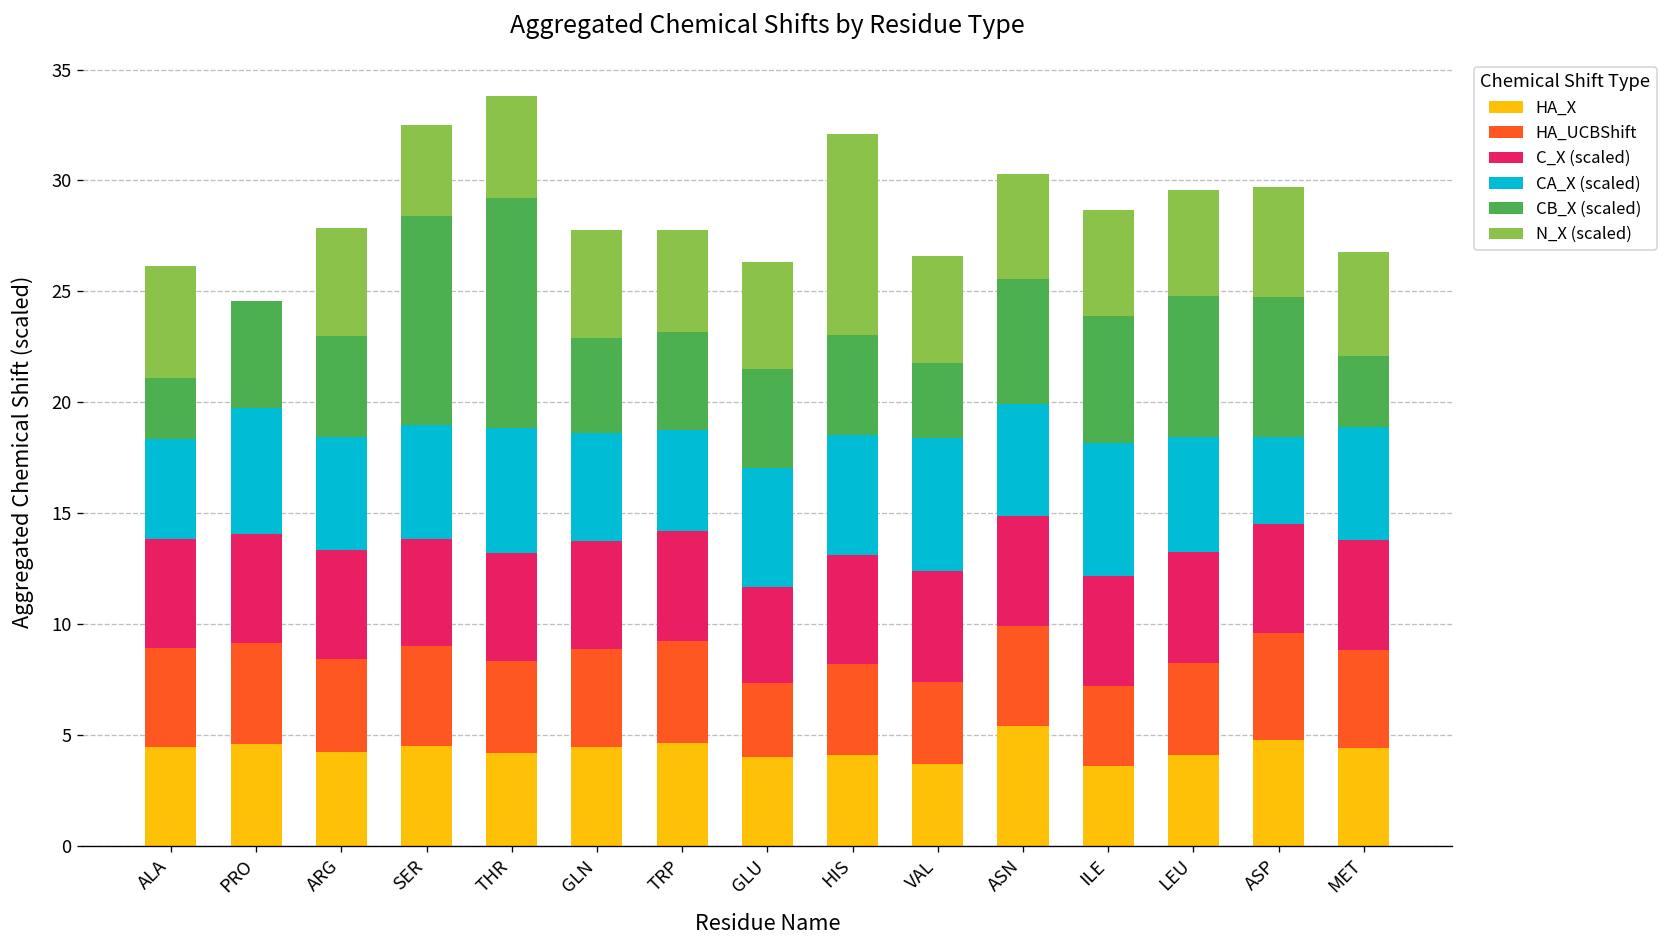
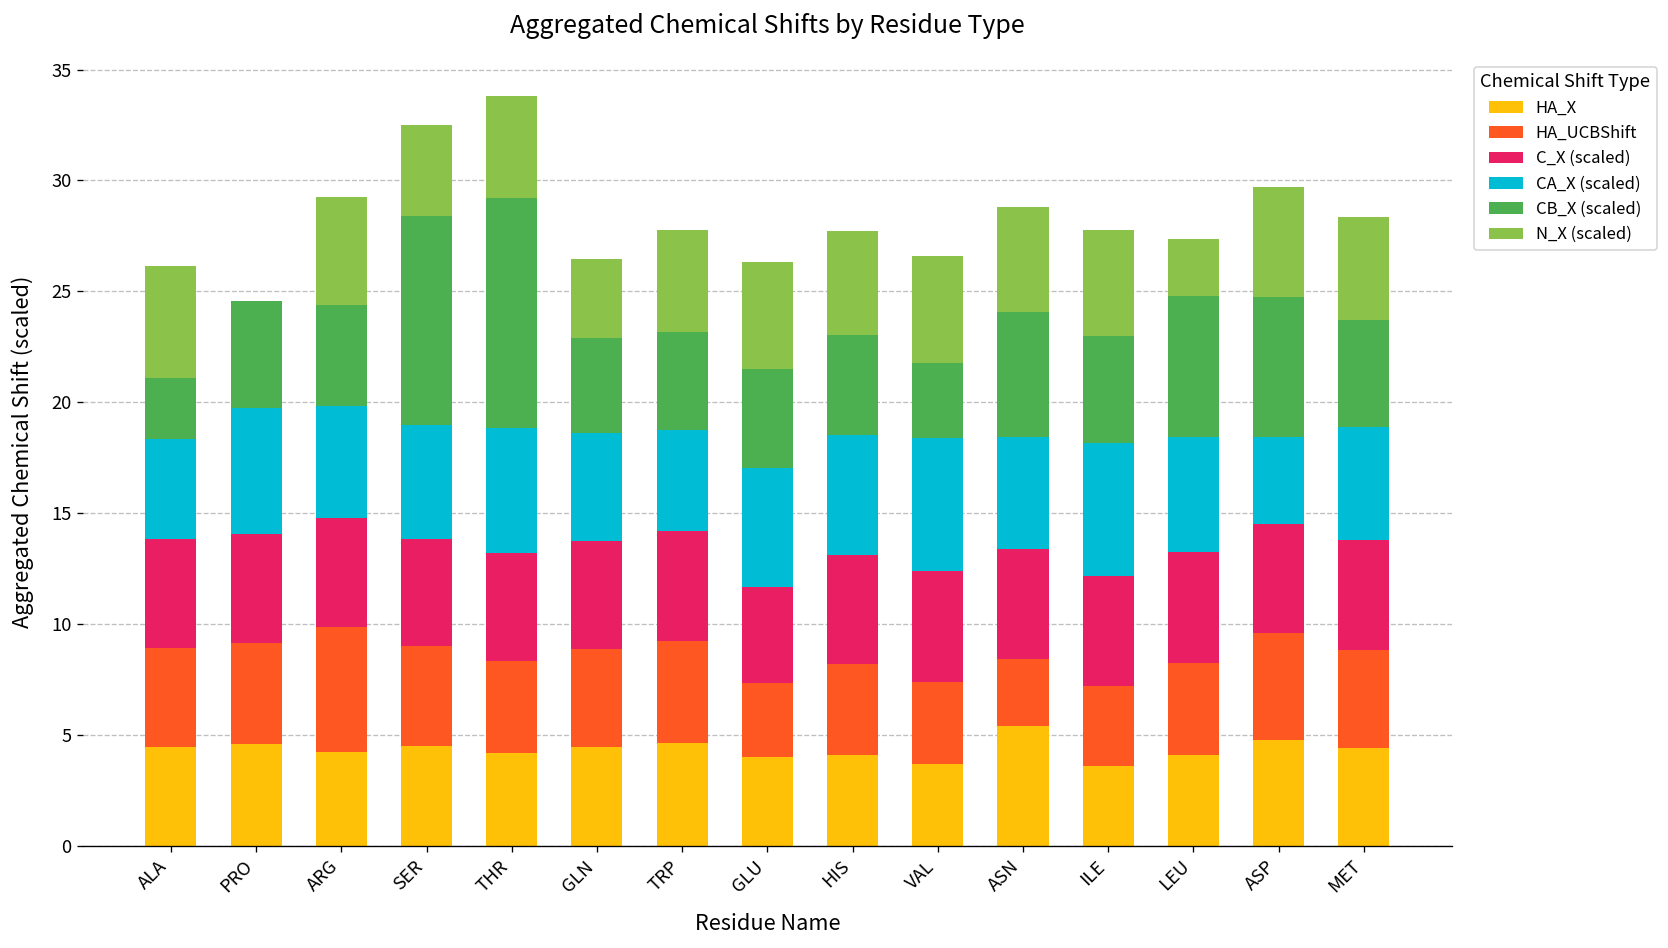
HA_UCBShift, ARG: 4.2 -> 5.6
N_X (scaled), GLN: 4.9 -> 3.6
N_X (scaled), HIS: 9.1 -> 4.7
HA_UCBShift, ASN: 4.5 -> 3.0
CB_X (scaled), ILE: 5.7 -> 4.9
N_X (scaled), LEU: 4.8 -> 2.6
CB_X (scaled), MET: 3.2 -> 4.8
